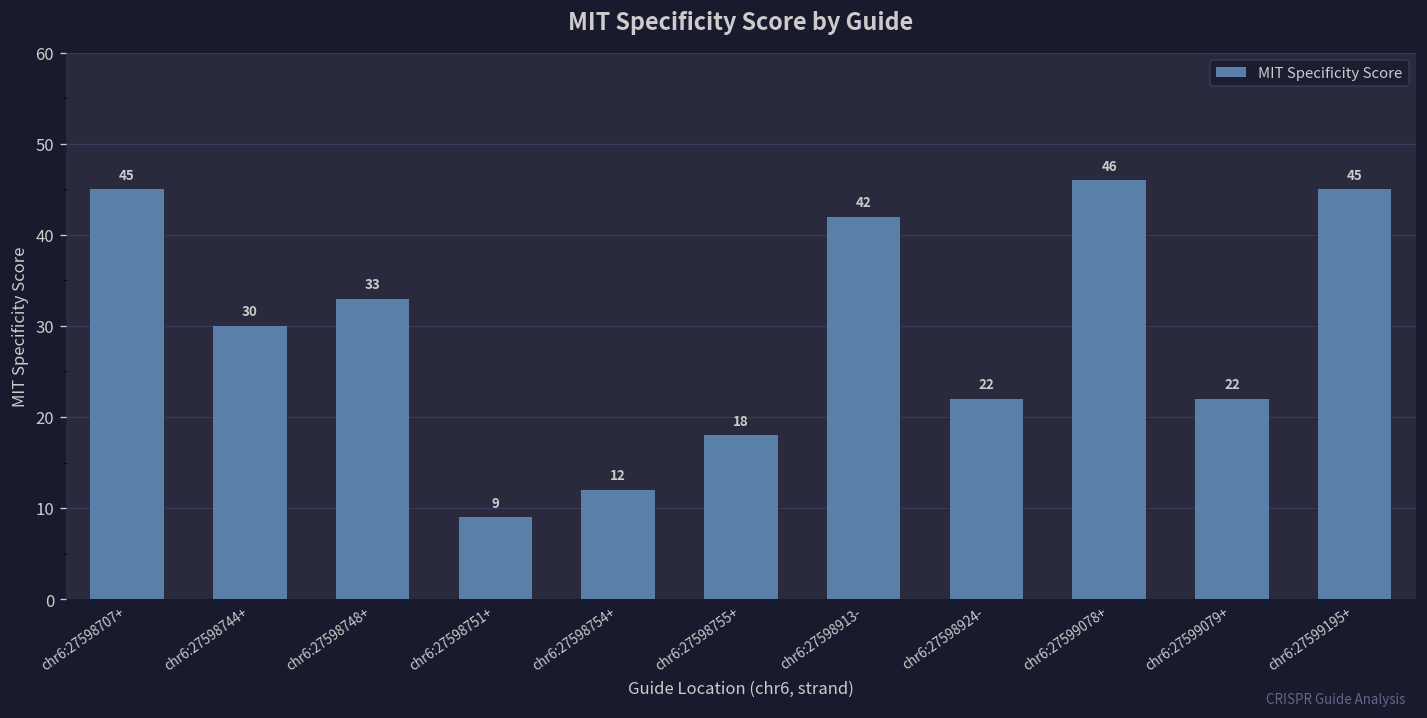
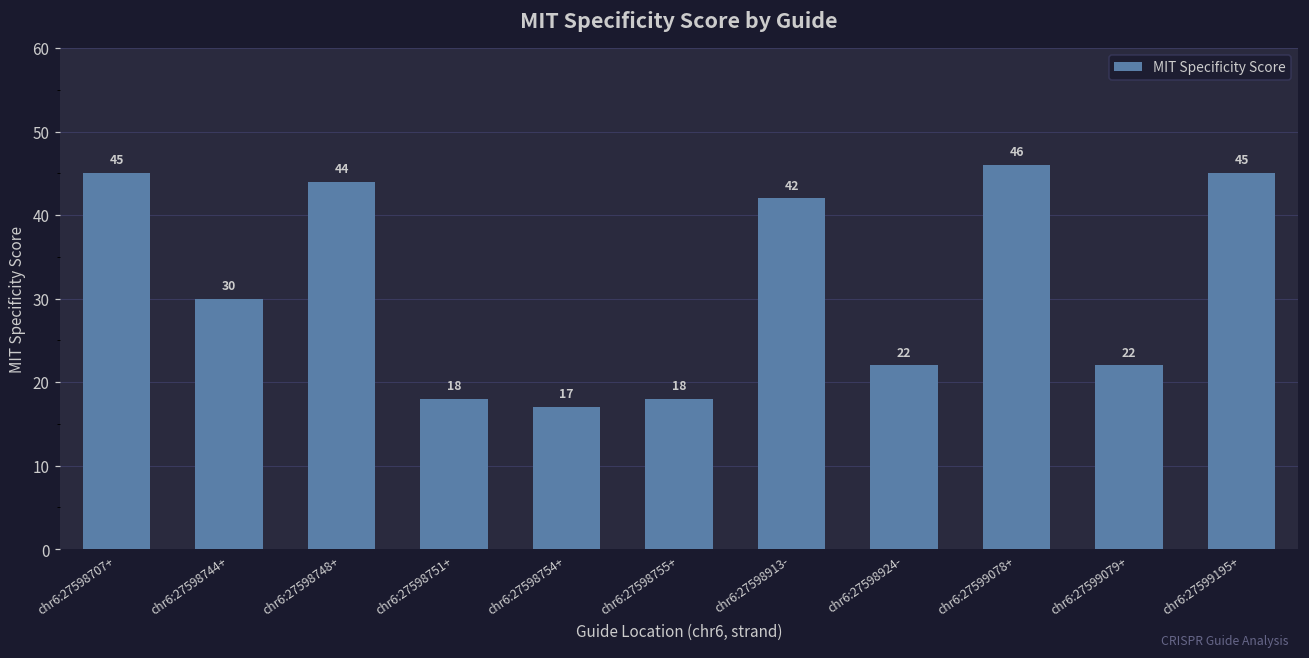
chr6:27598748+: 33 -> 44
chr6:27598751+: 9 -> 18
chr6:27598754+: 12 -> 17
